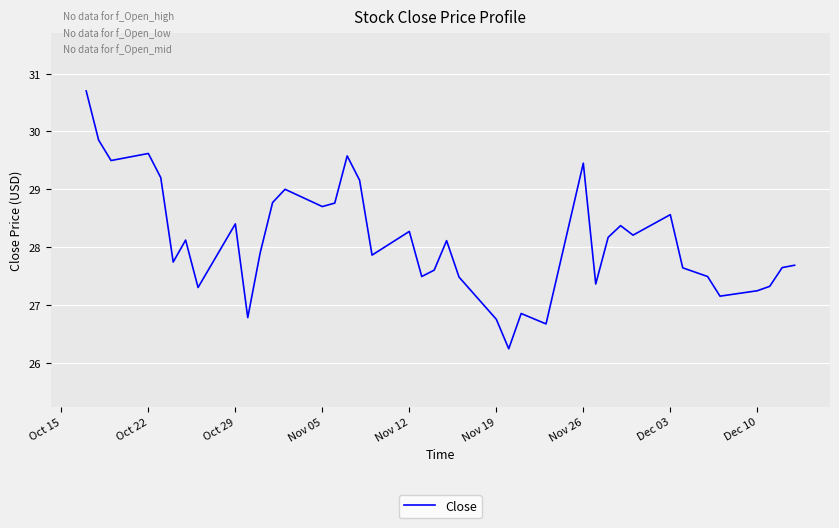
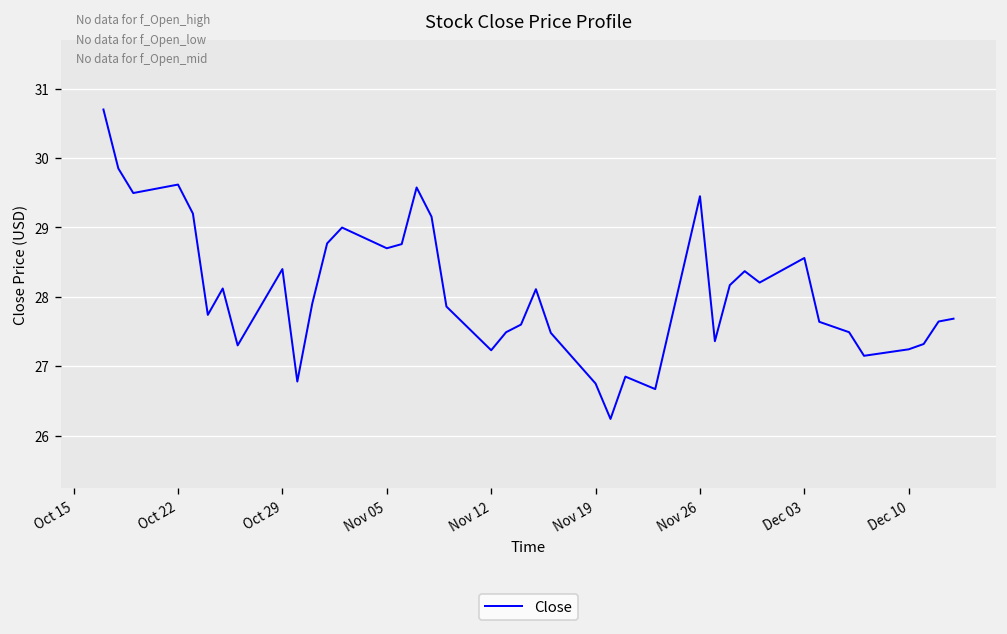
Nov 12: 28.3 -> 27.2
